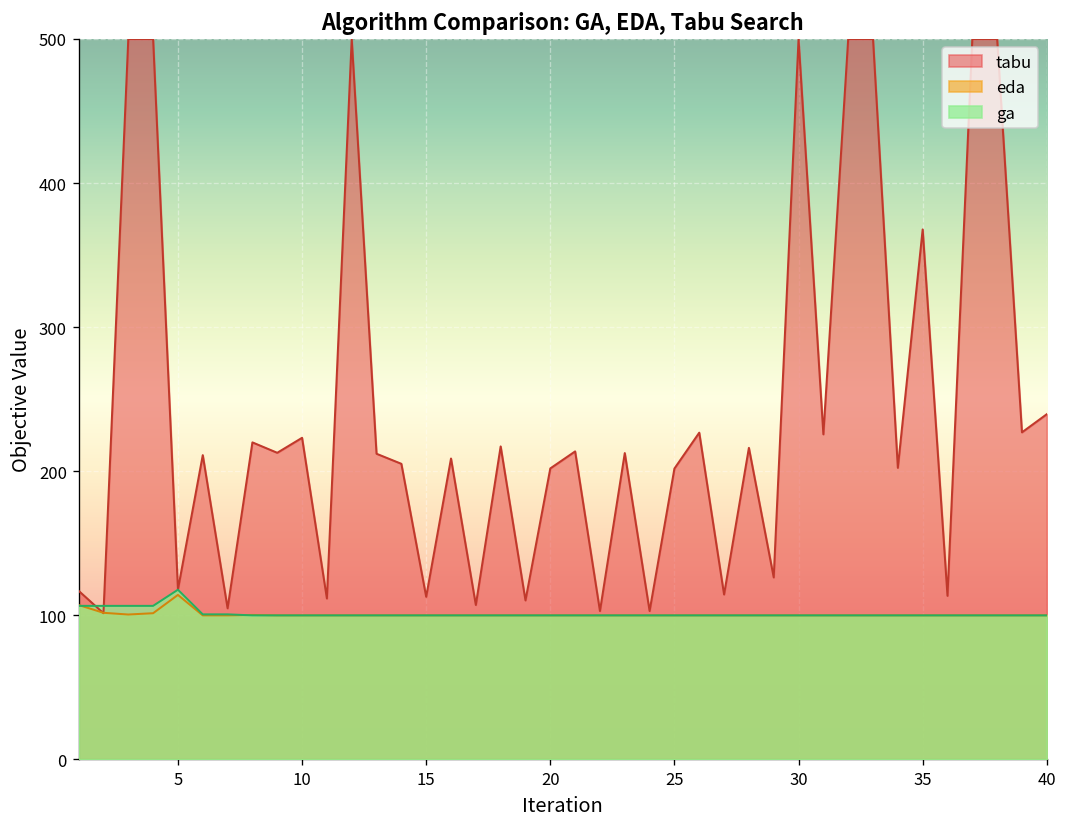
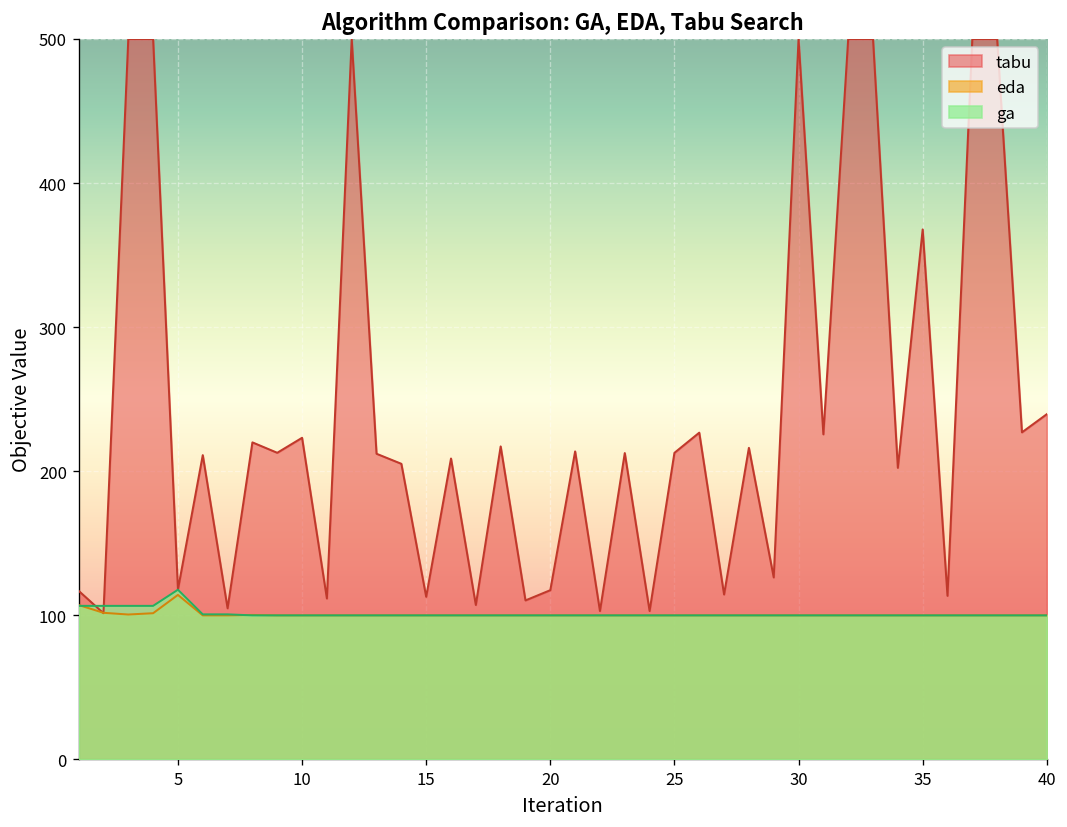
tabu, 20: 202 -> 117
tabu, 25: 202 -> 213
